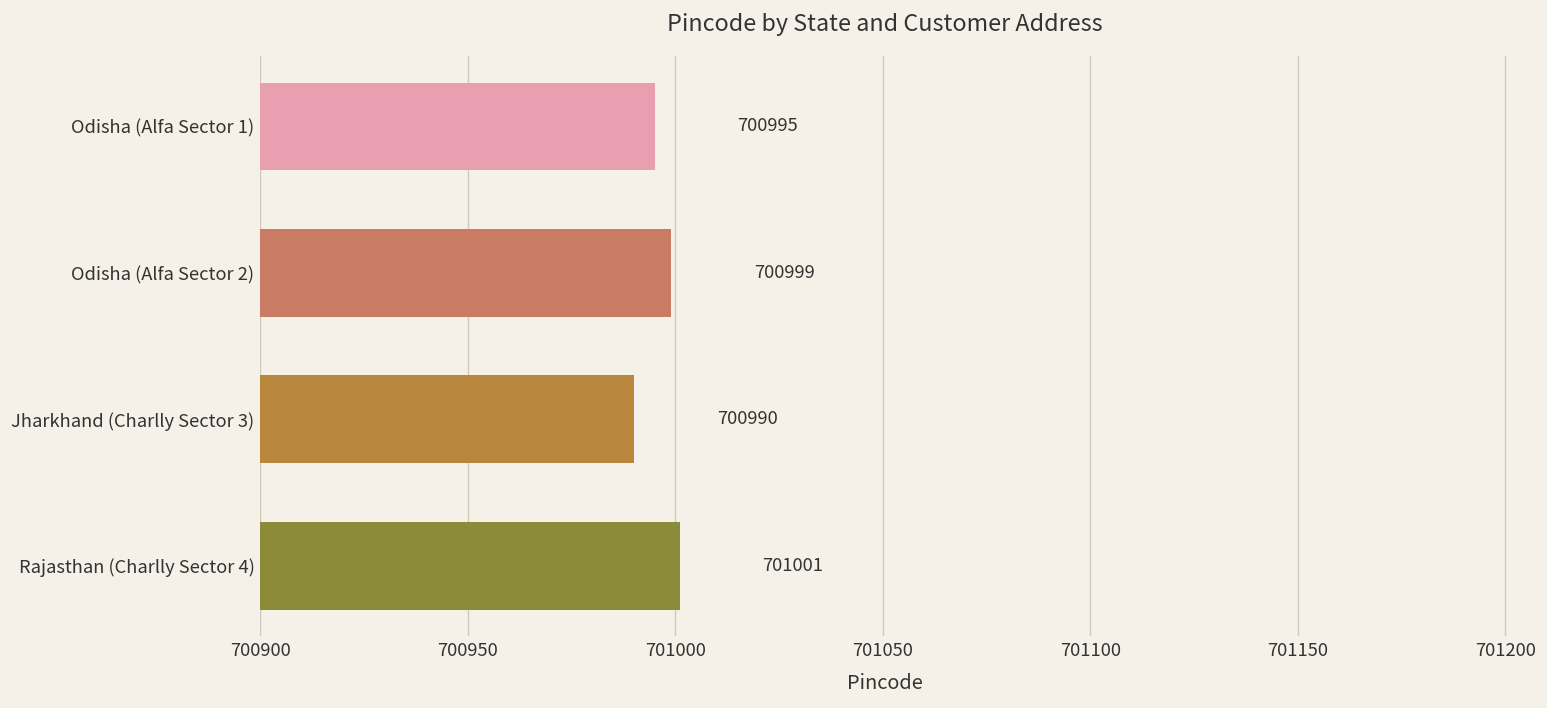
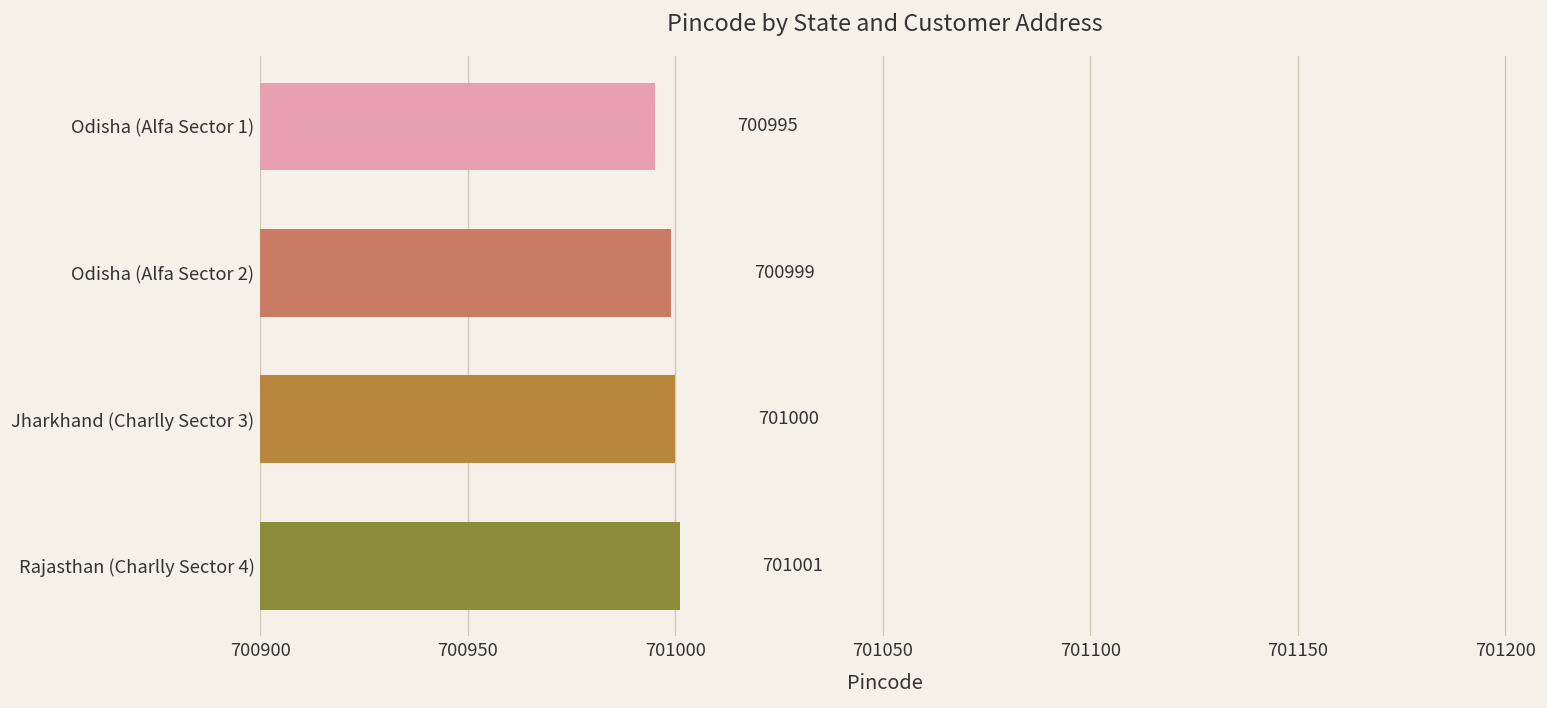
Jharkhand (Charlly Sector 3): 700990 -> 701000
